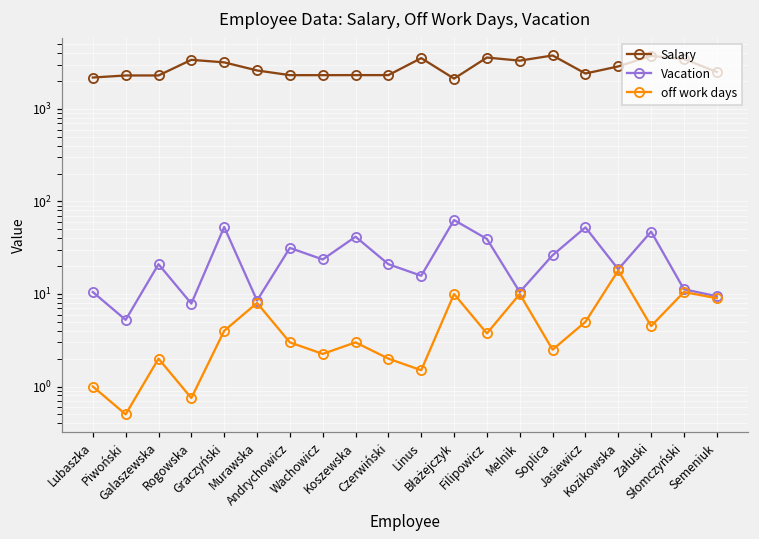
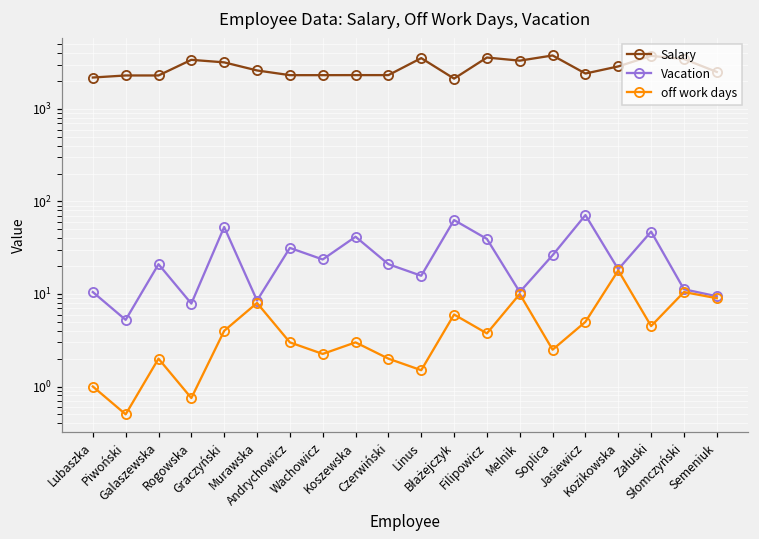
off work days, Błażejczyk: 10 -> 6
Vacation, Jasiewicz: 50 -> 70
